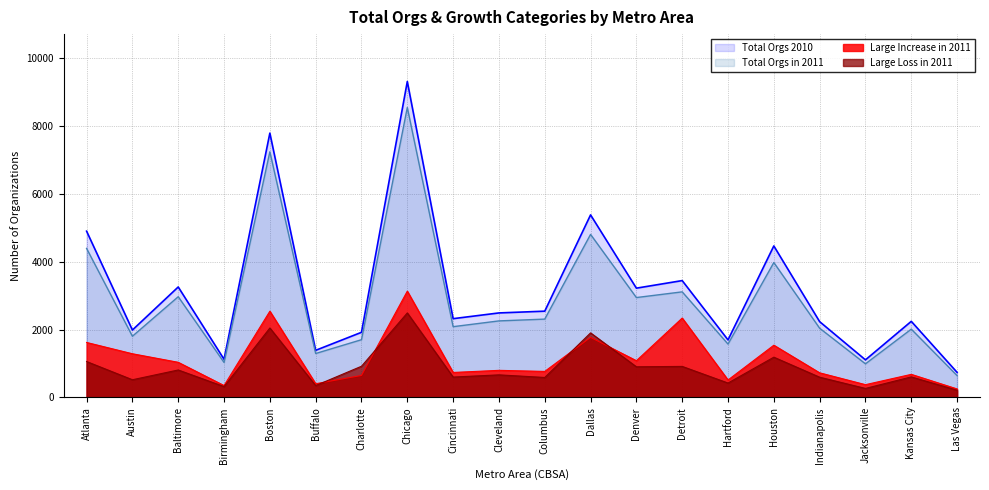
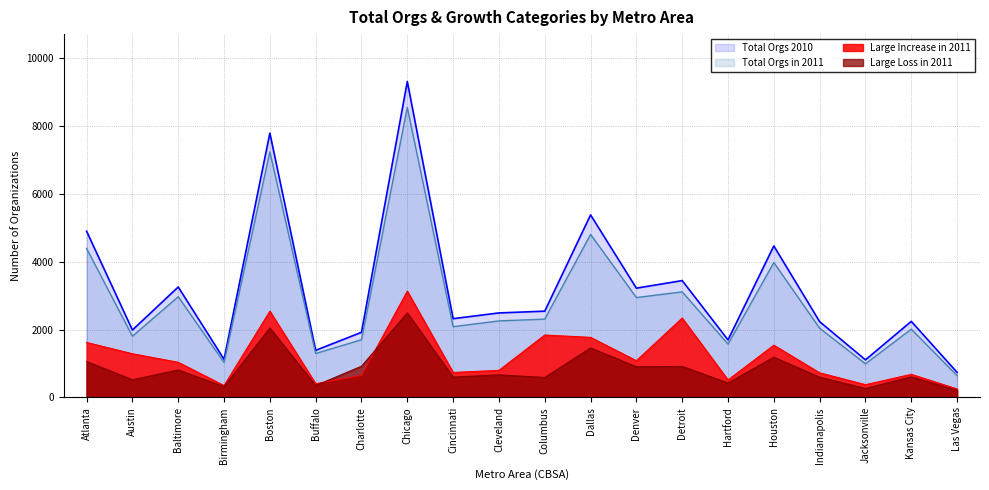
Large Increase in 2011, Columbus: 800 -> 1800
Large Loss in 2011, Dallas: 1900 -> 1500
